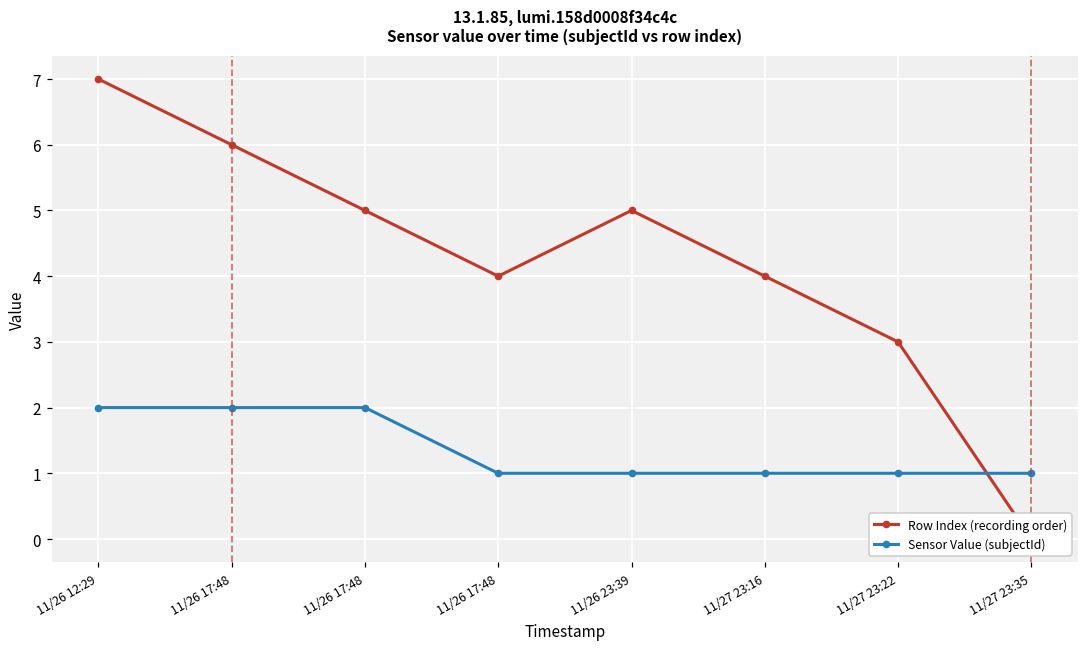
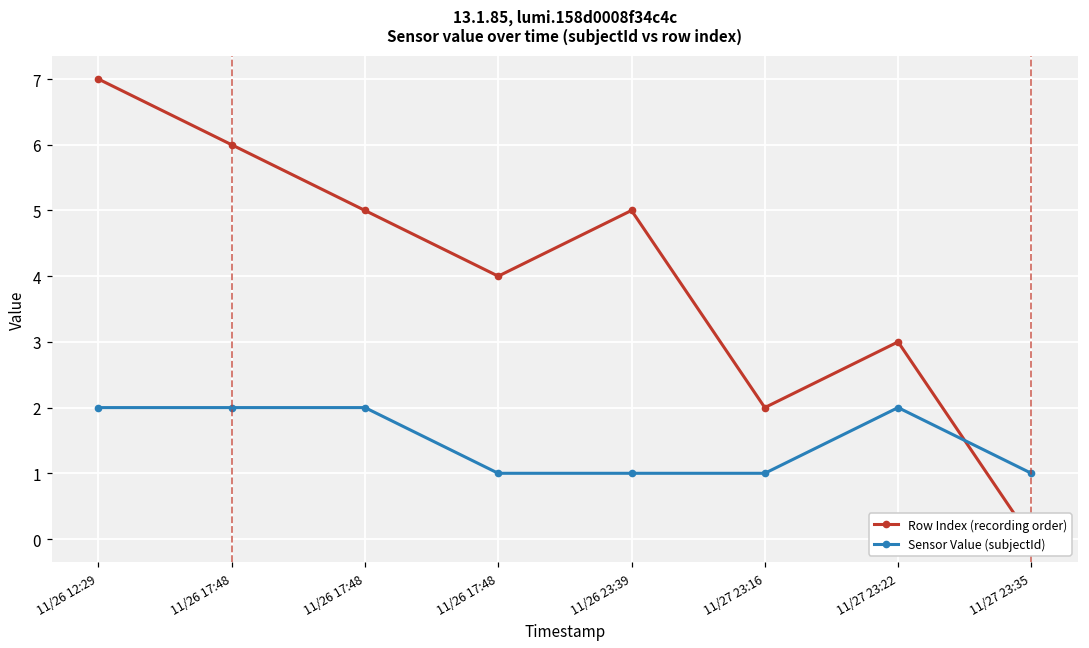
Row Index (recording order), 11/27 23:16: 4 -> 2
Sensor Value (subjectId), 11/27 23:22: 1 -> 2
